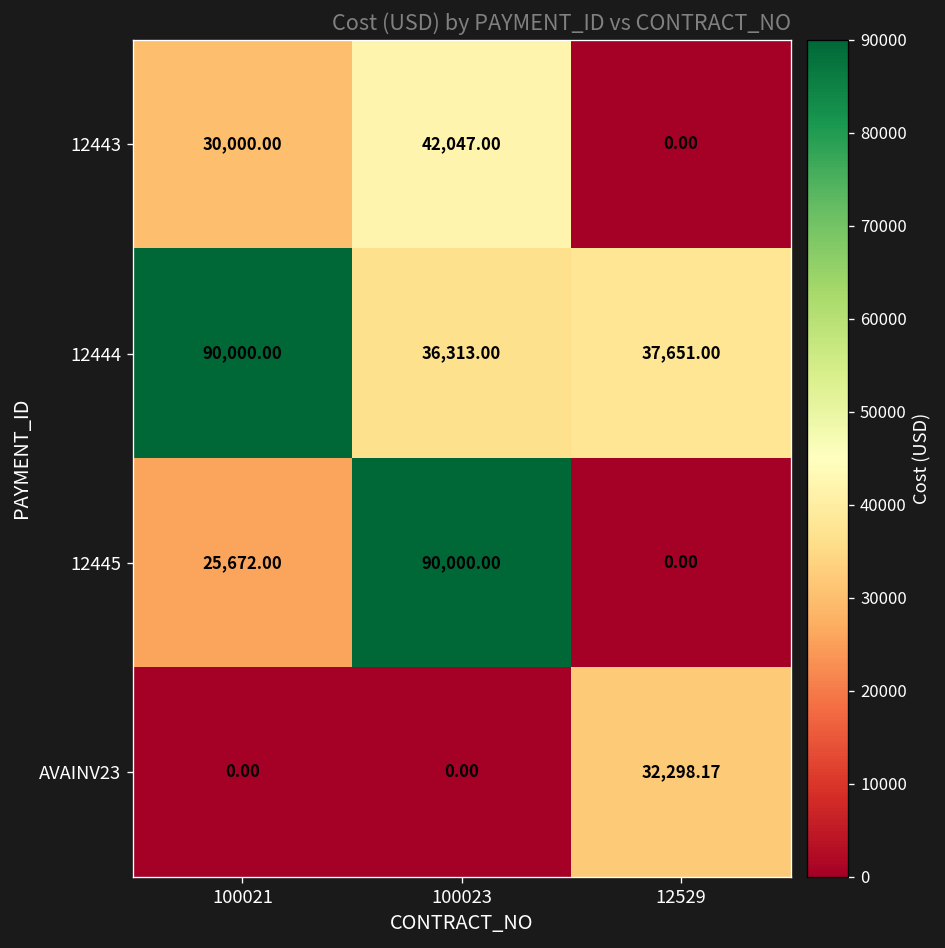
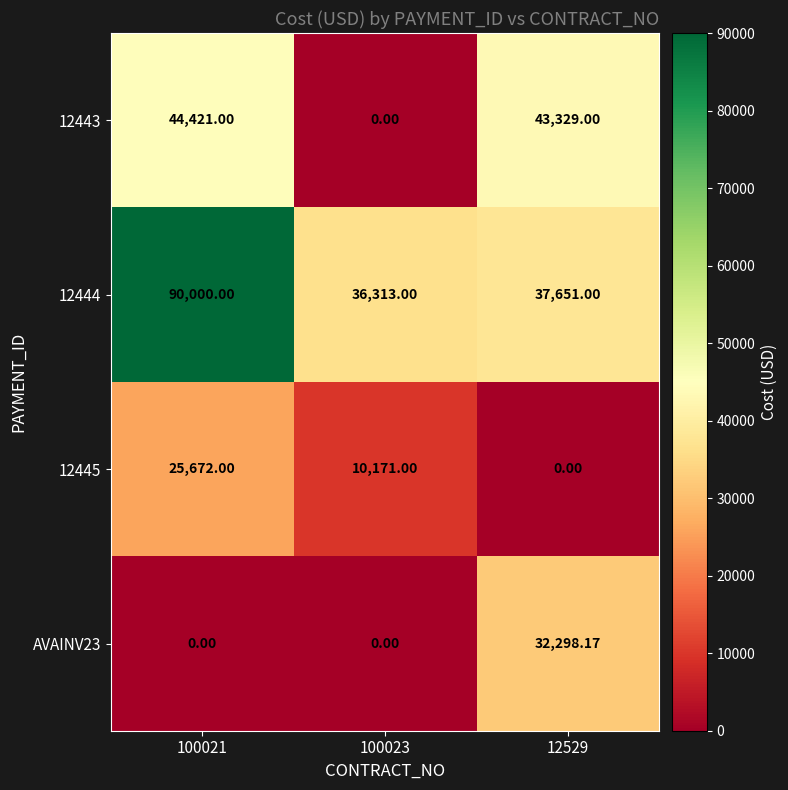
12443, 100021: 30,000.00 -> 44,421.00
12443, 100023: 42,047.00 -> 0.00
12443, 12529: 0.00 -> 43,329.00
12445, 100023: 90,000.00 -> 10,171.00
